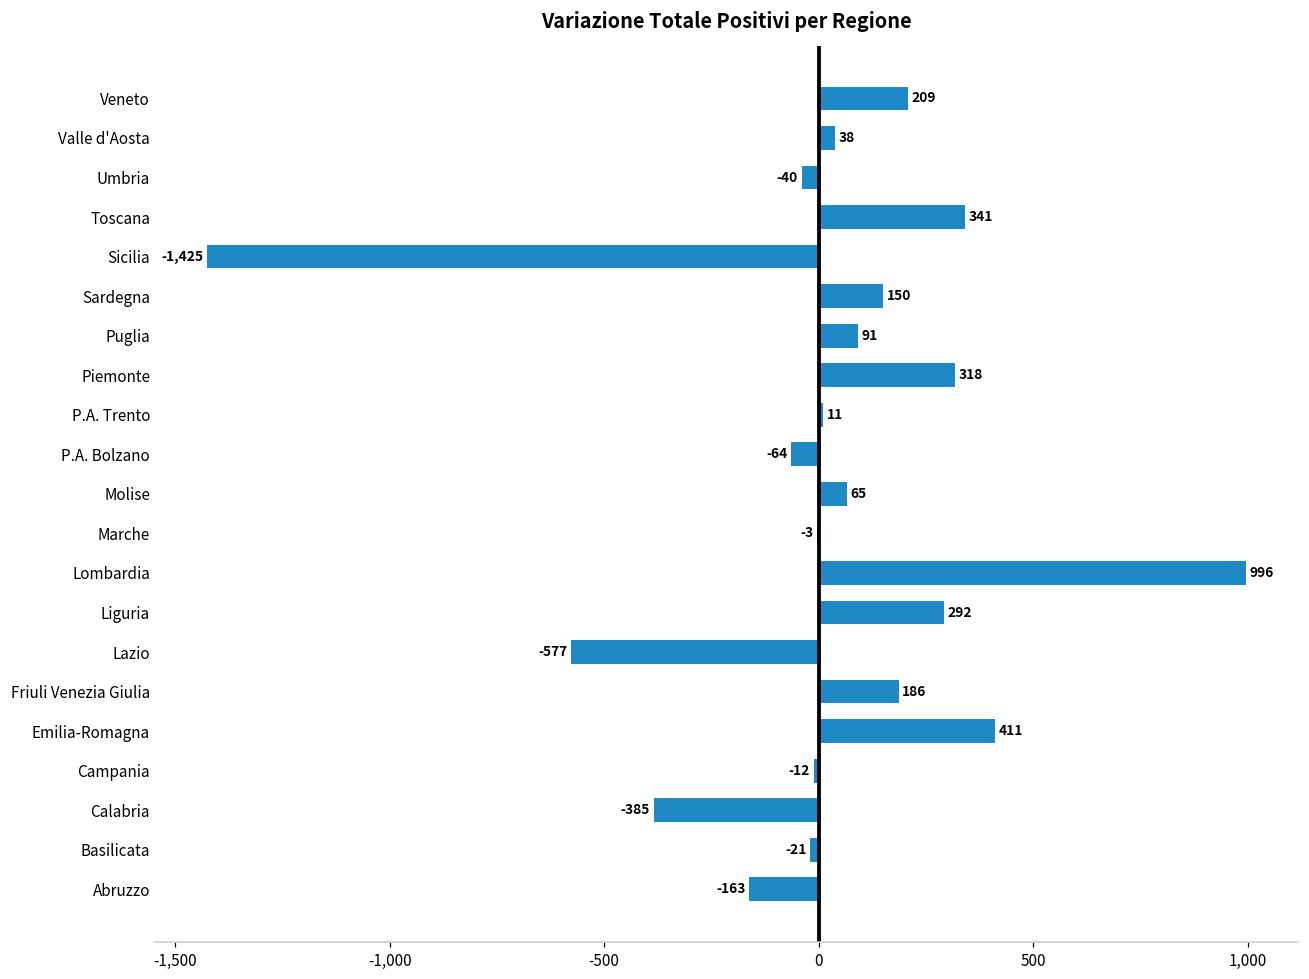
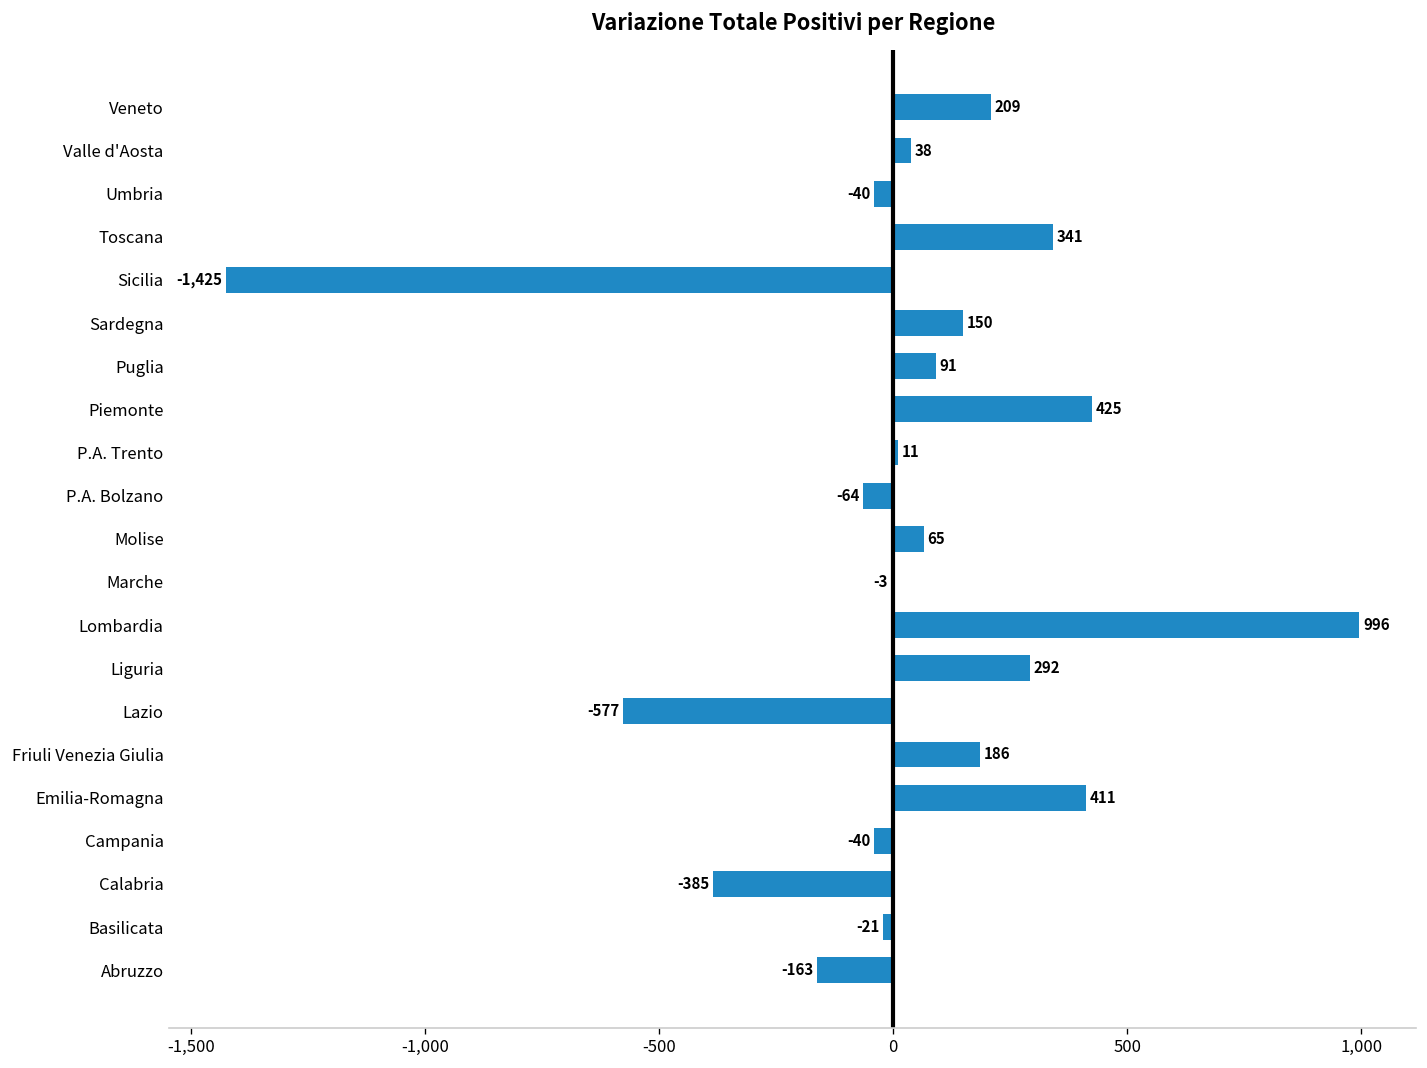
Piemonte: 318 -> 425
Campania: -12 -> -40
